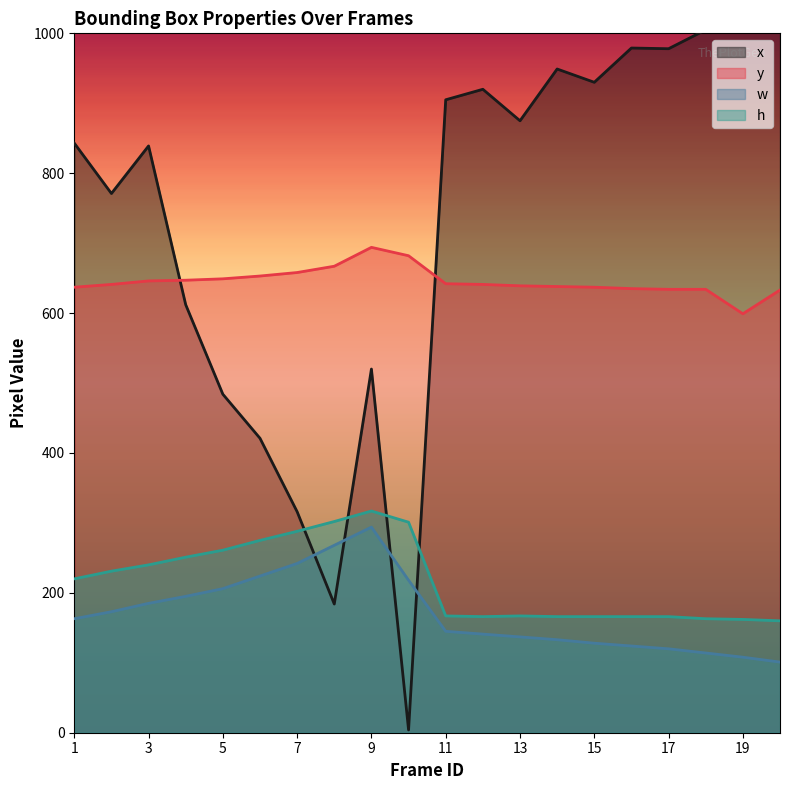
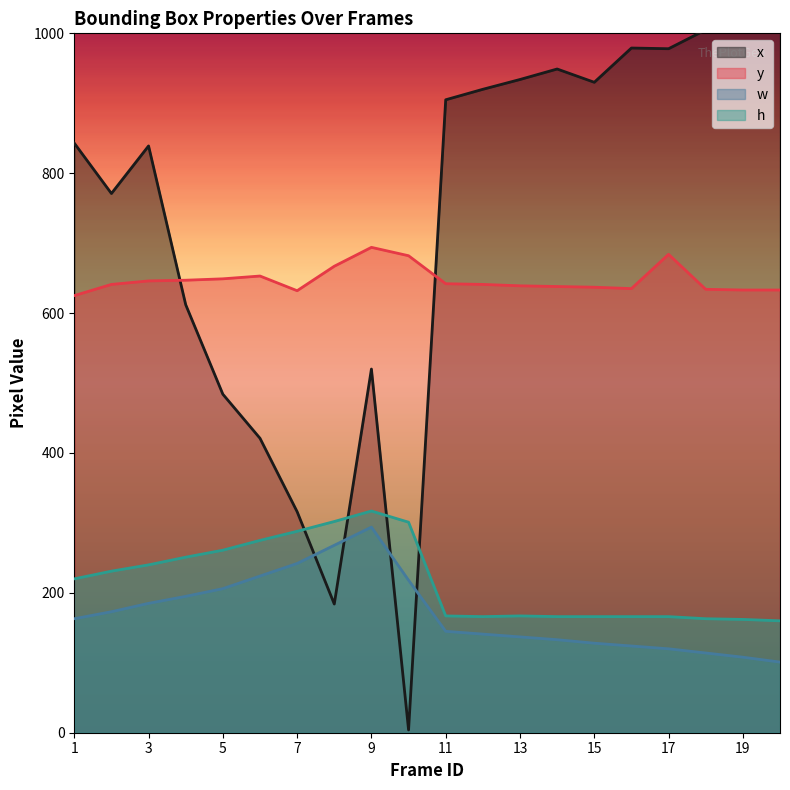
y, 1: 640 -> 630
y, 7: 660 -> 630
x, 13: 880 -> 930
y, 17: 630 -> 680
y, 19: 600 -> 630
